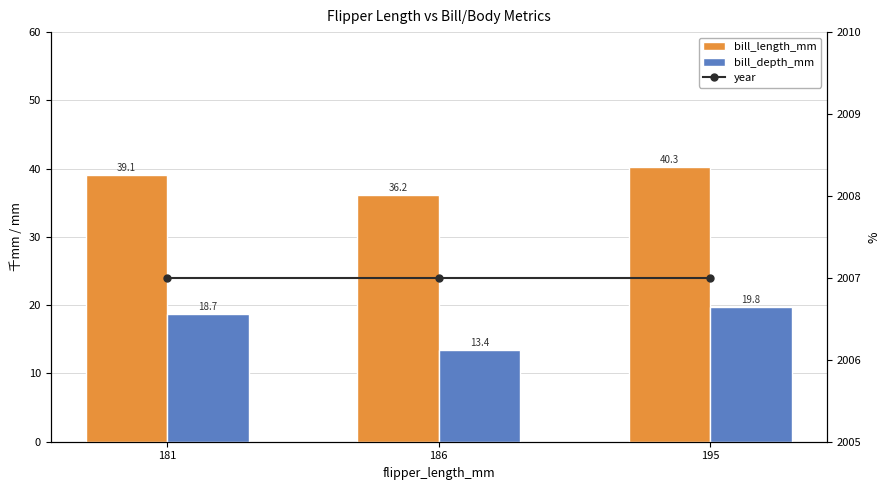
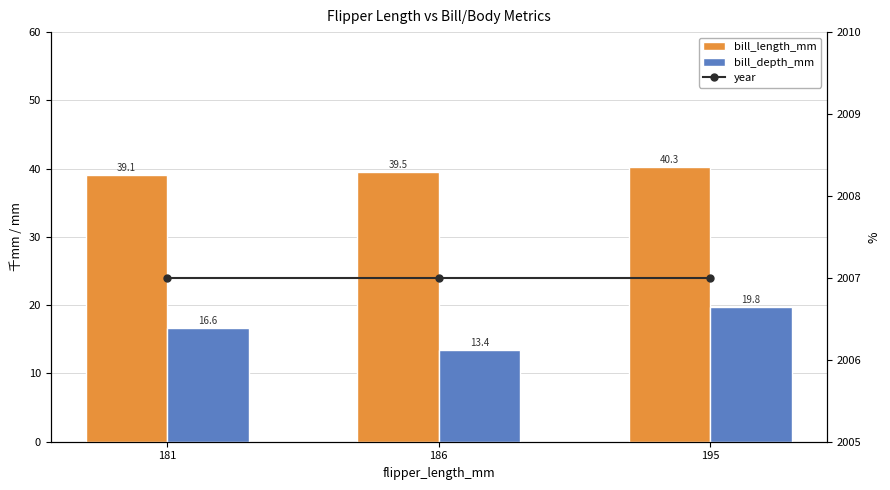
bill_depth_mm, 181: 18.7 -> 16.6
bill_length_mm, 186: 36.2 -> 39.5
